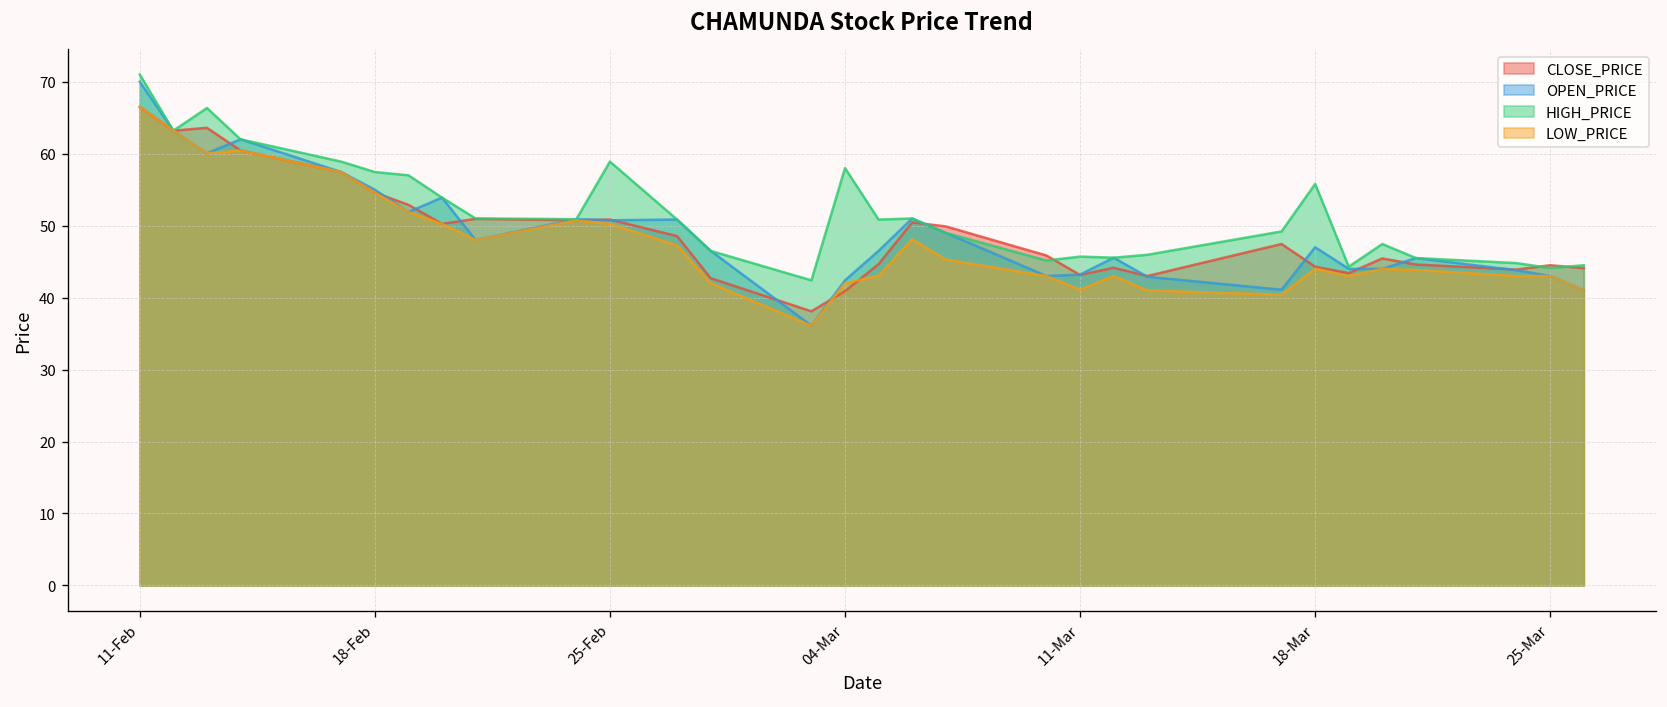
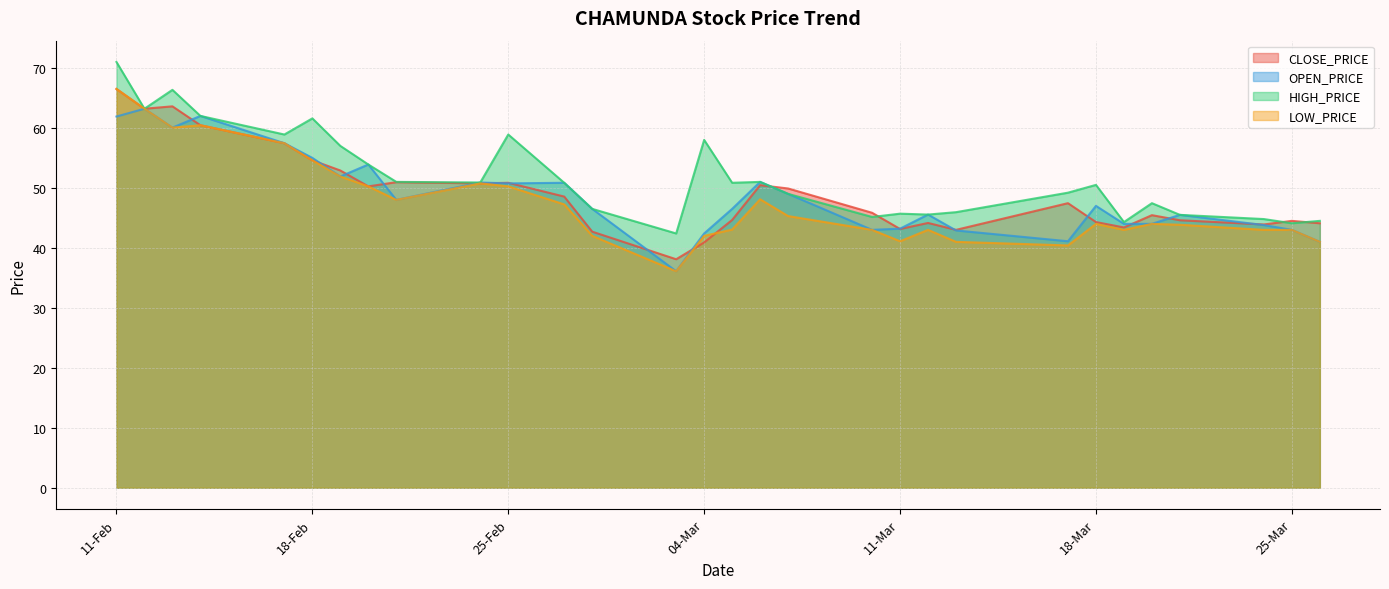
OPEN_PRICE, 11-Feb: 70 -> 62
HIGH_PRICE, 18-Feb: 57 -> 62
HIGH_PRICE, 18-Mar: 56 -> 51
